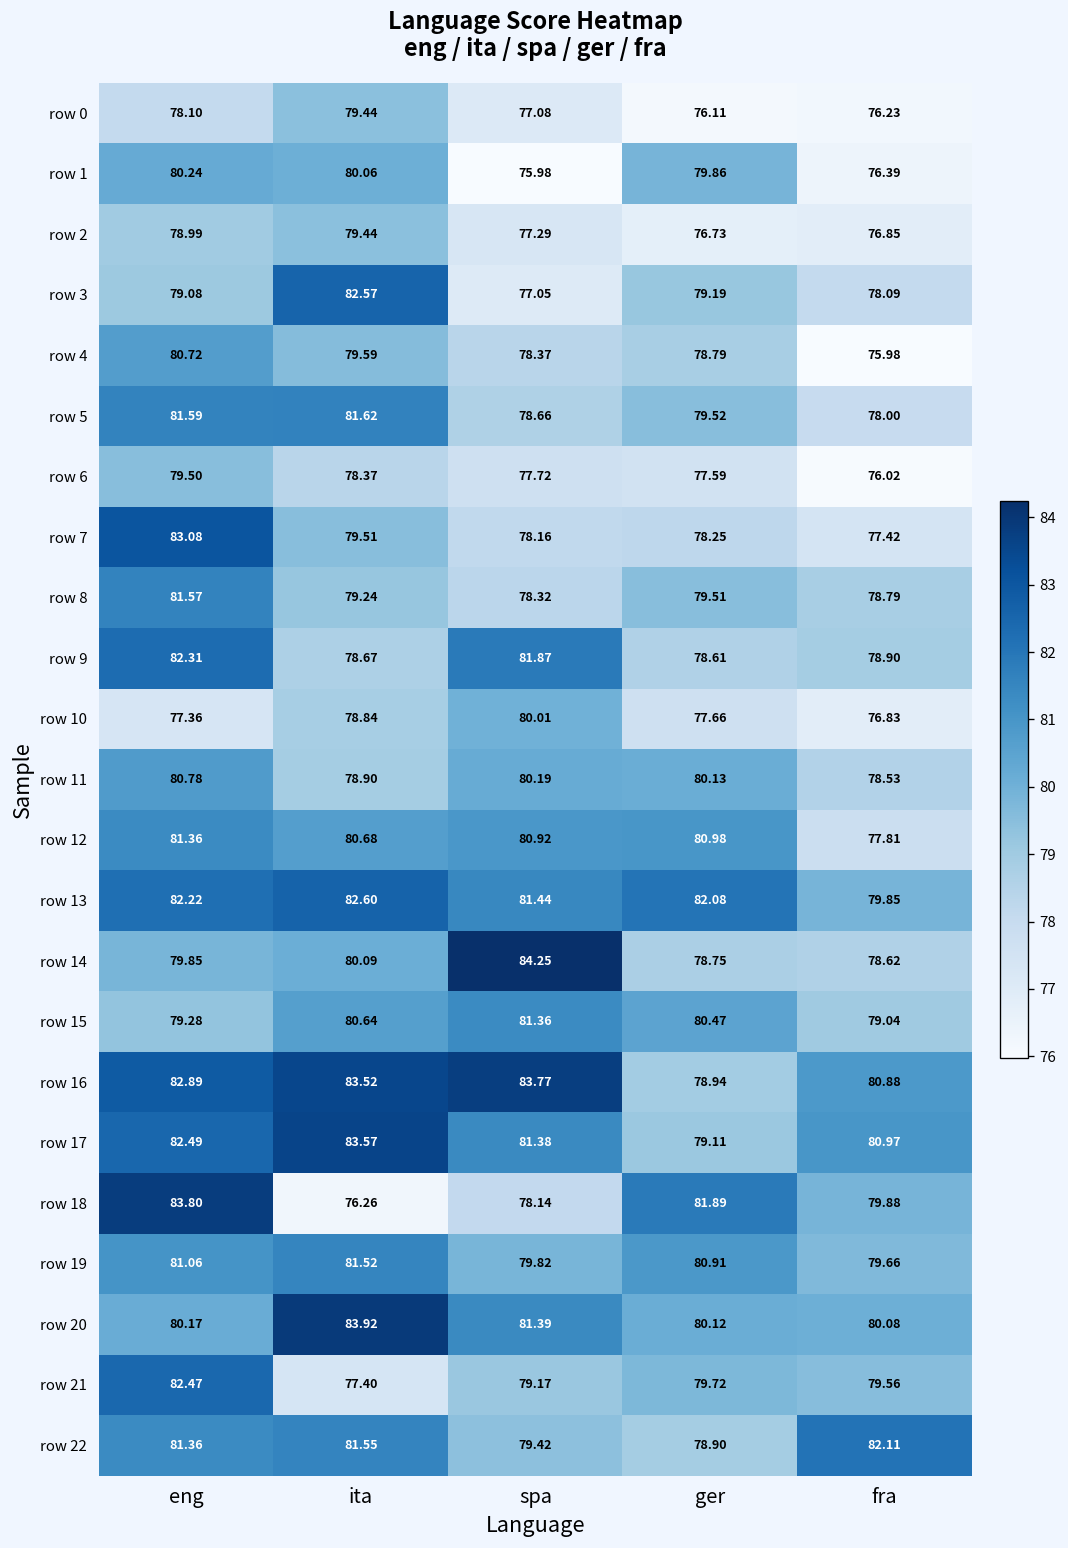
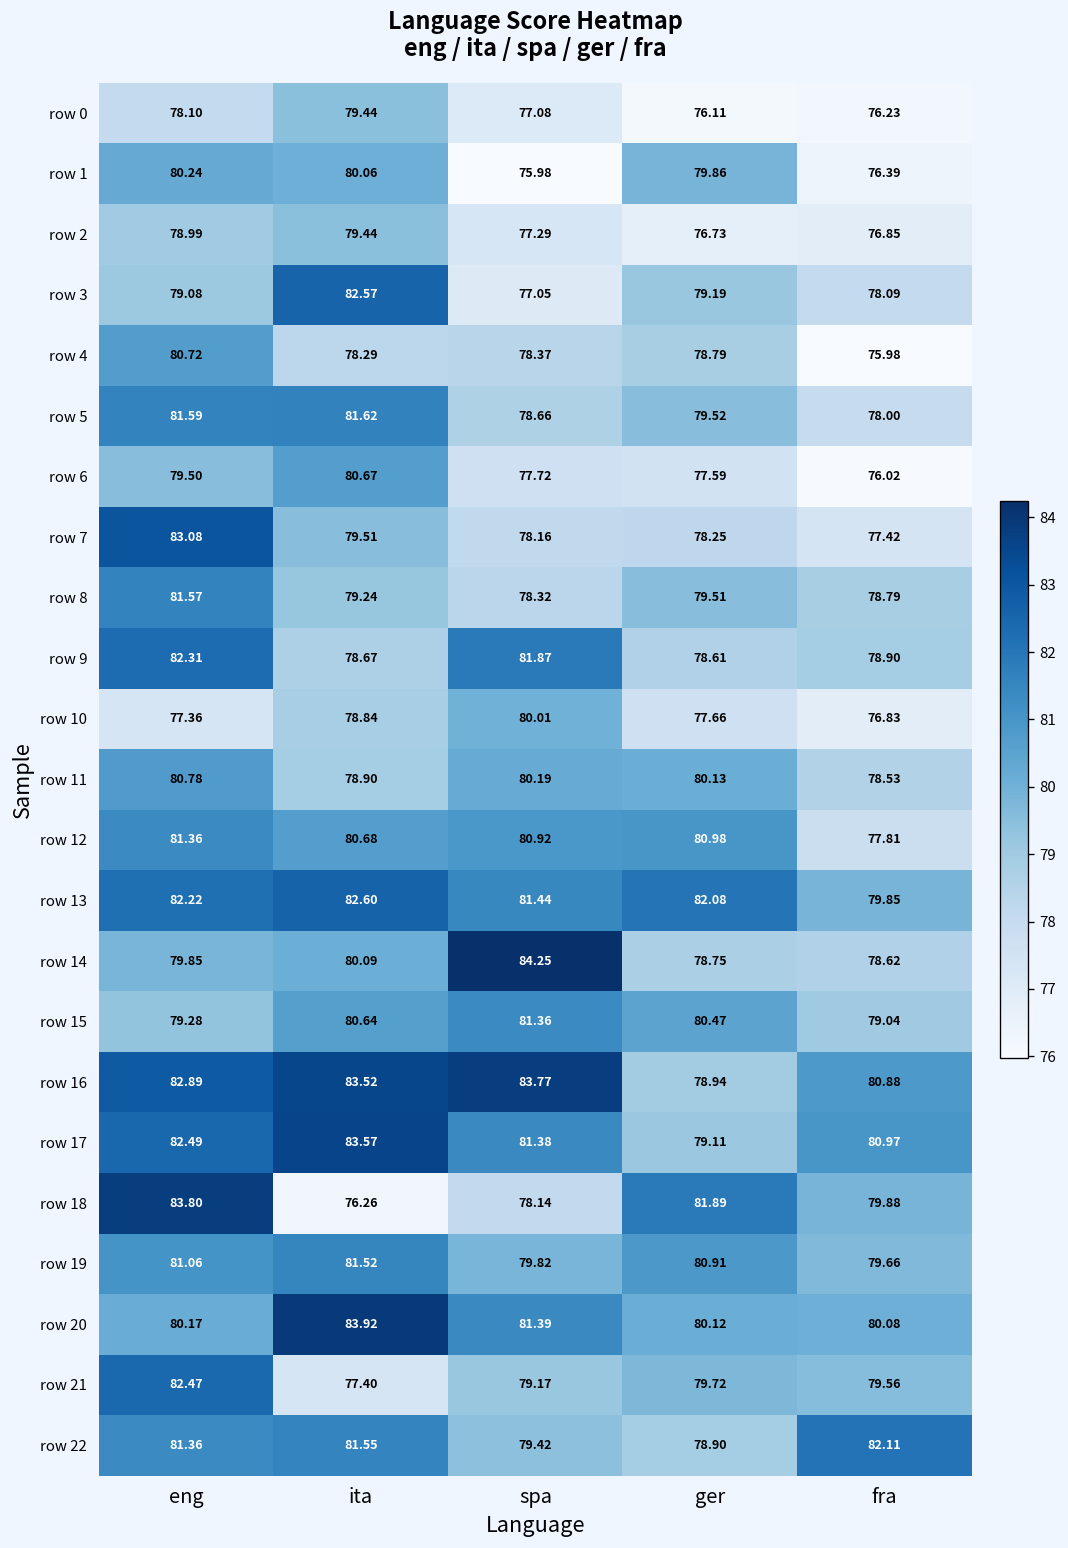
row 4, ita: 79.59 -> 78.29
row 6, ita: 78.37 -> 80.67
